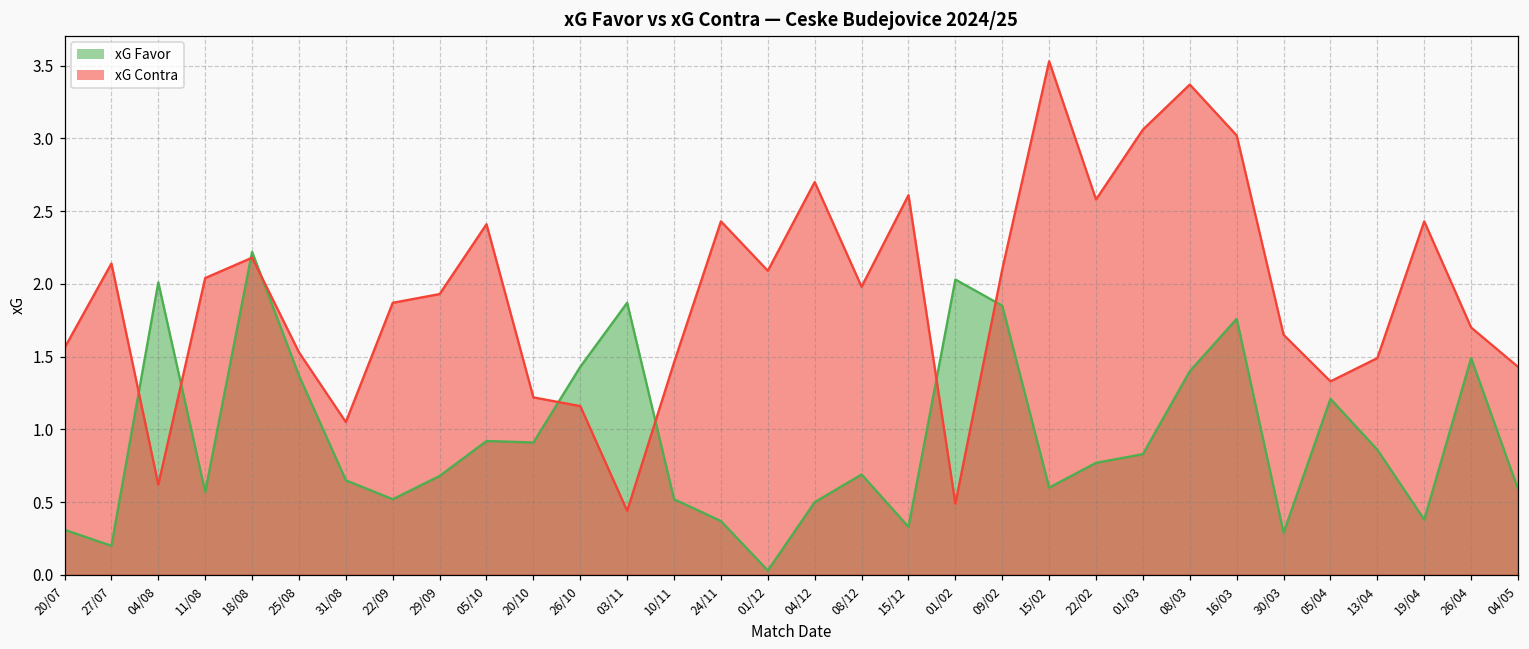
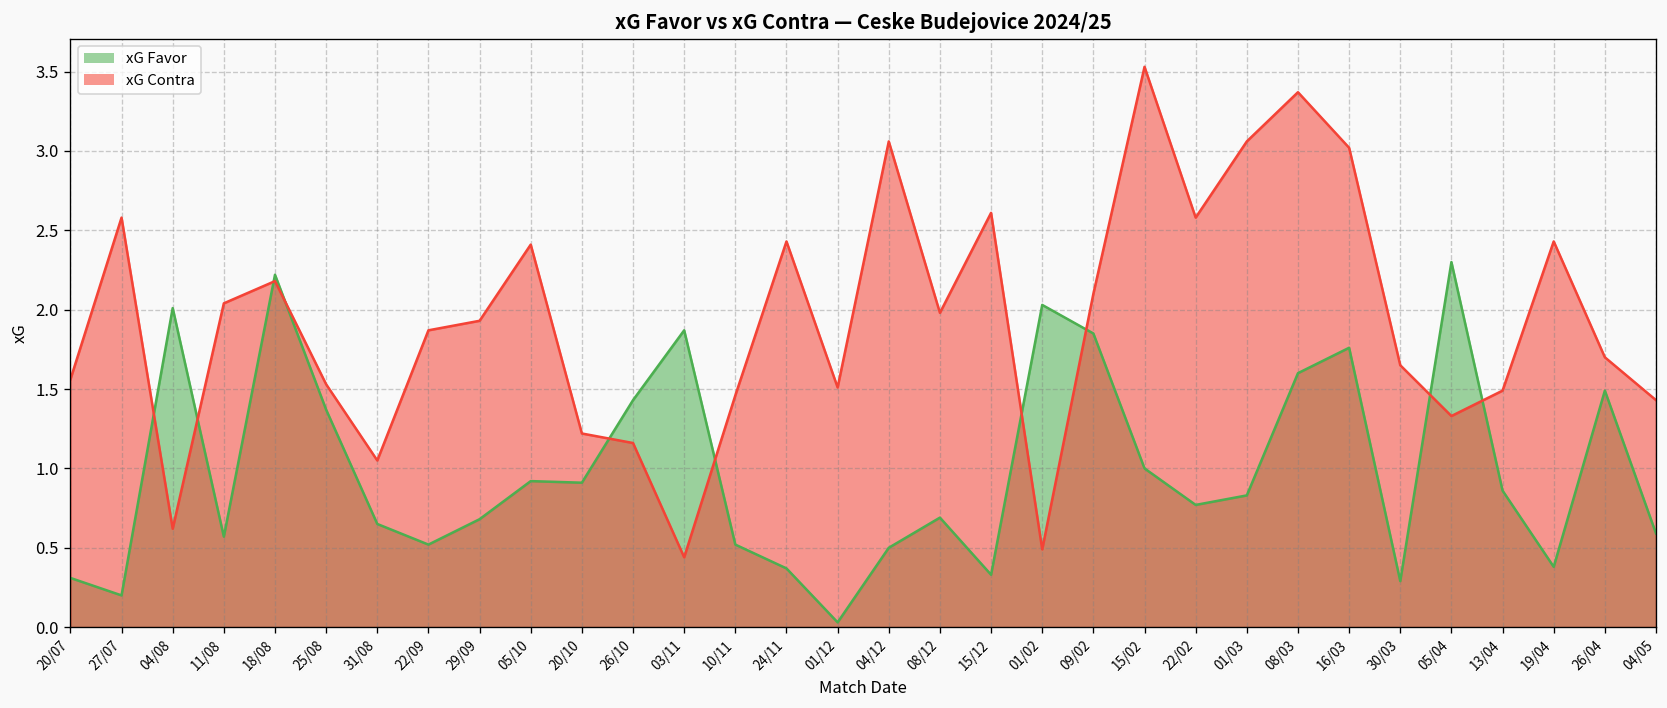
xG Contra, 27/07: 2.14 -> 2.58
xG Contra, 01/12: 2.09 -> 1.51
xG Contra, 04/12: 2.70 -> 3.06
xG Favor, 15/02: 0.6 -> 1.0
xG Favor, 08/03: 1.4 -> 1.6
xG Favor, 05/04: 1.21 -> 2.30
